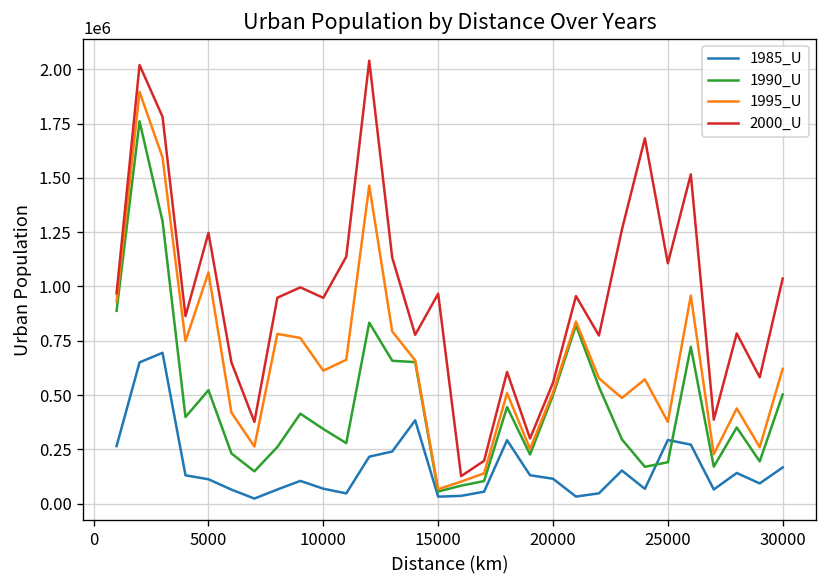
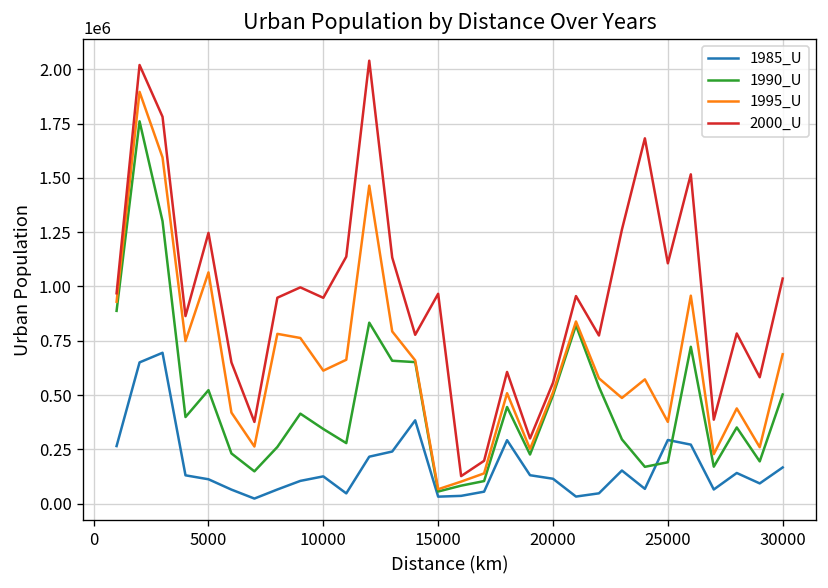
1985_U, 10000: 70000 -> 130000
1995_U, 30000: 620000 -> 690000
